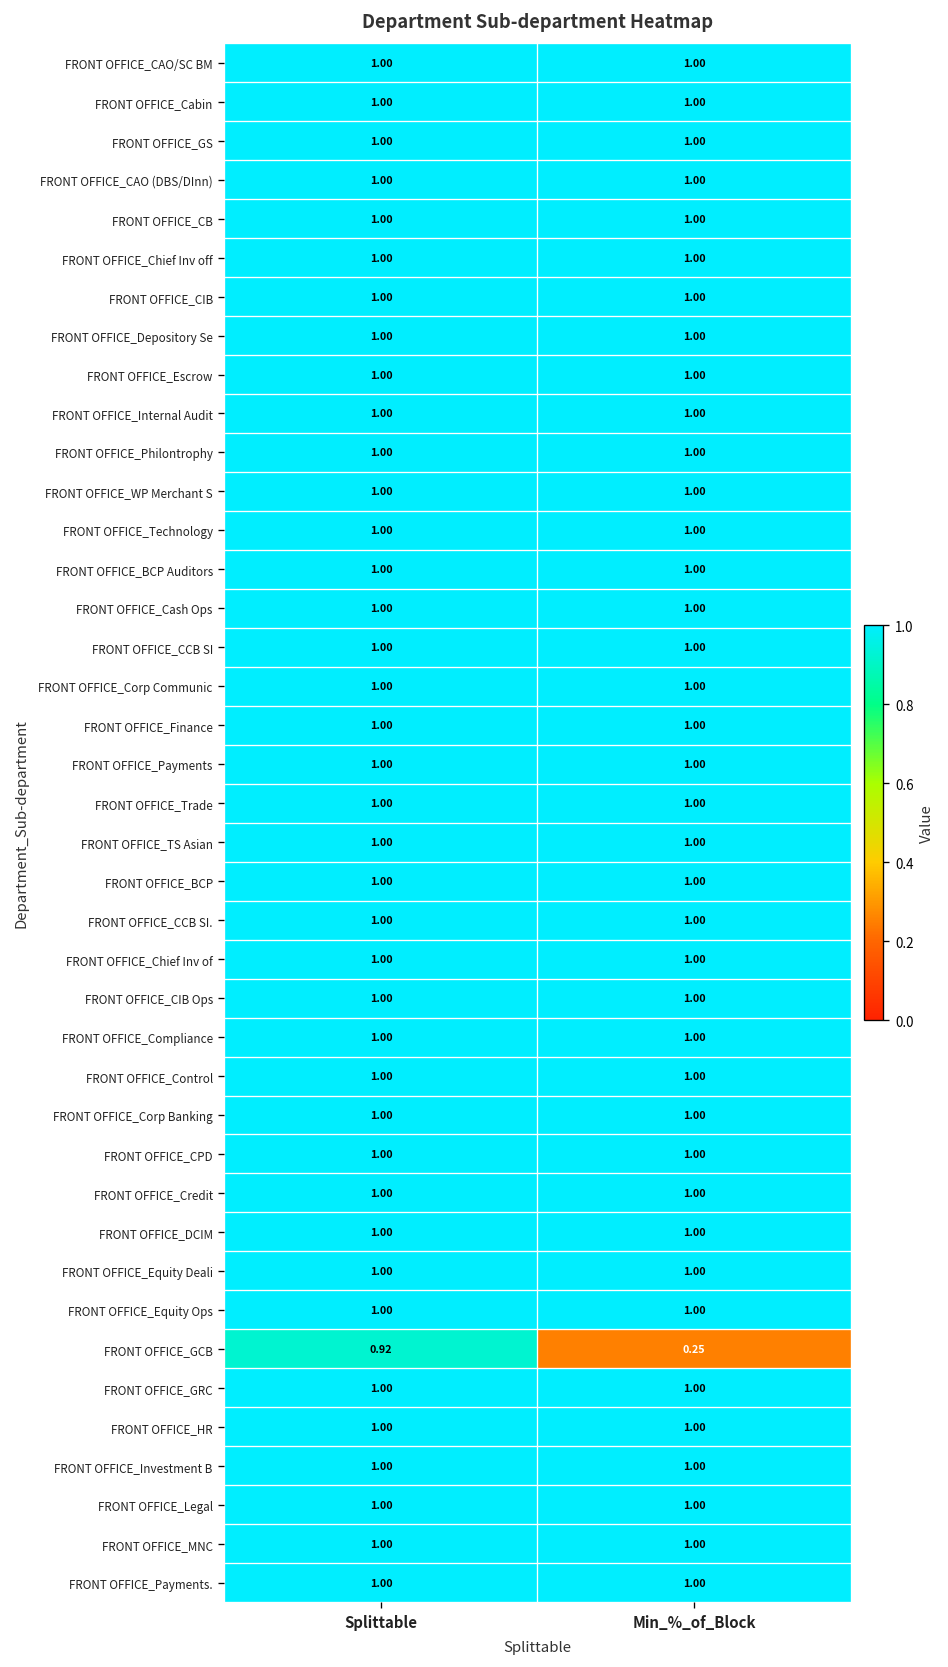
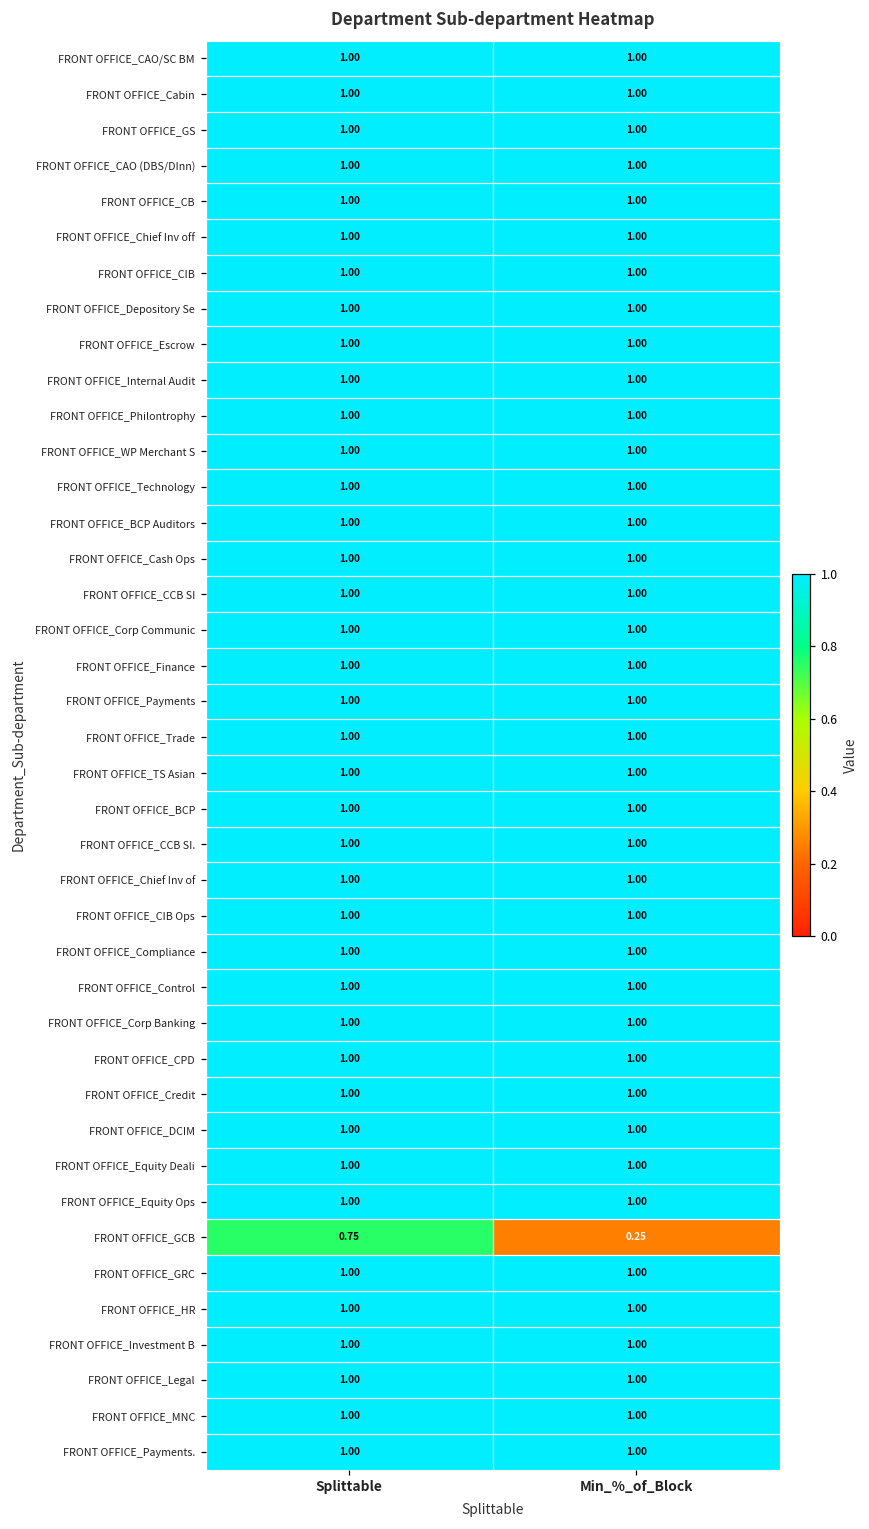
FRONT OFFICE_GCB, Splittable: 0.92 -> 0.75
